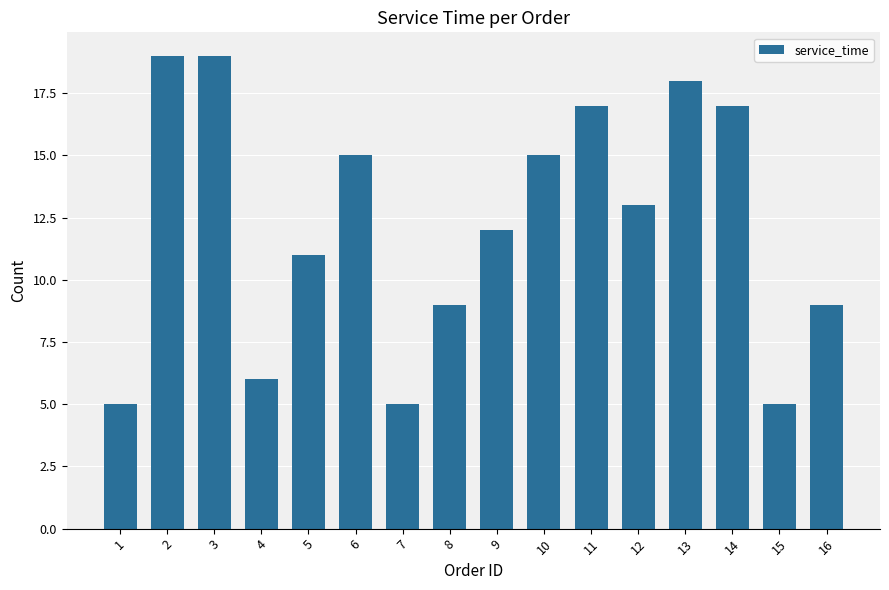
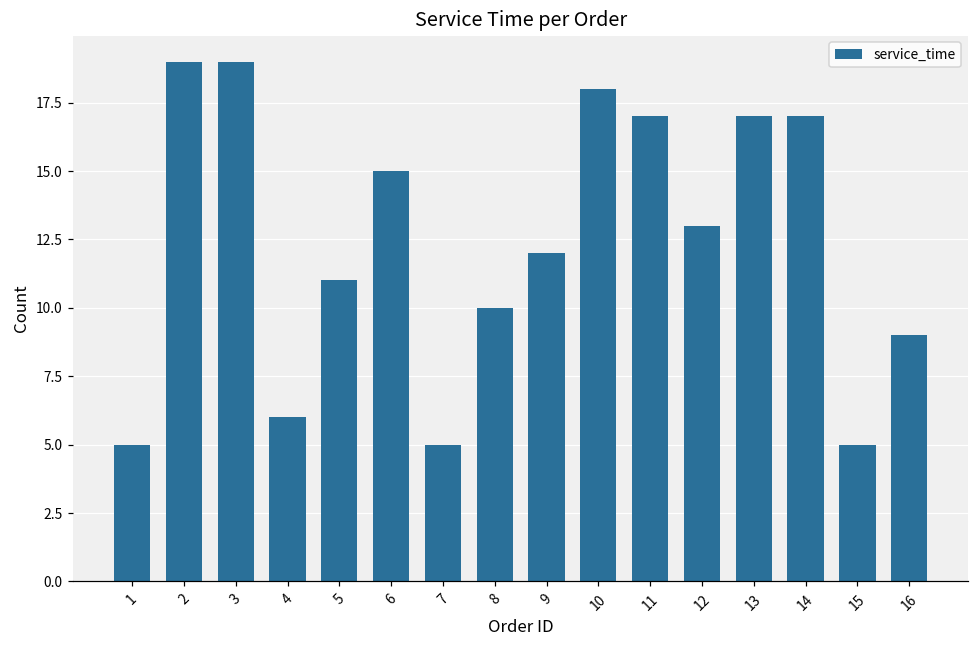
8: 9 -> 10
10: 15 -> 18
13: 18 -> 17
